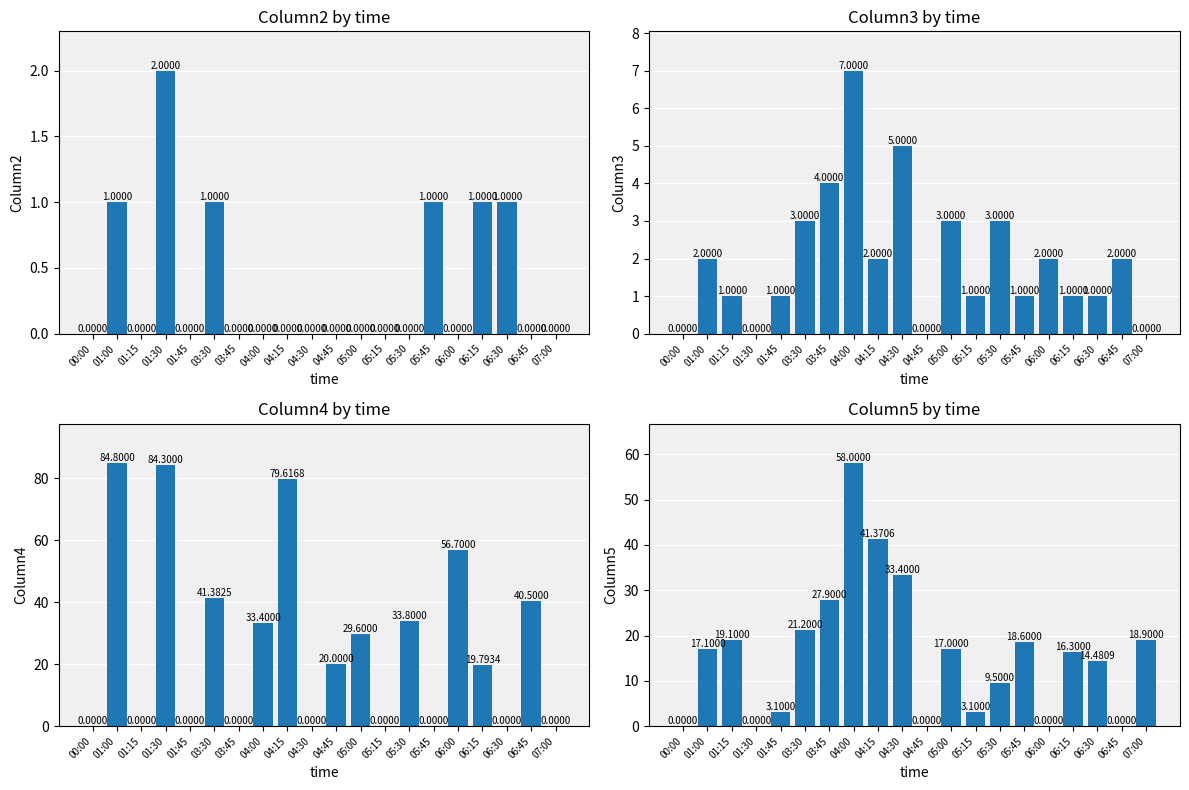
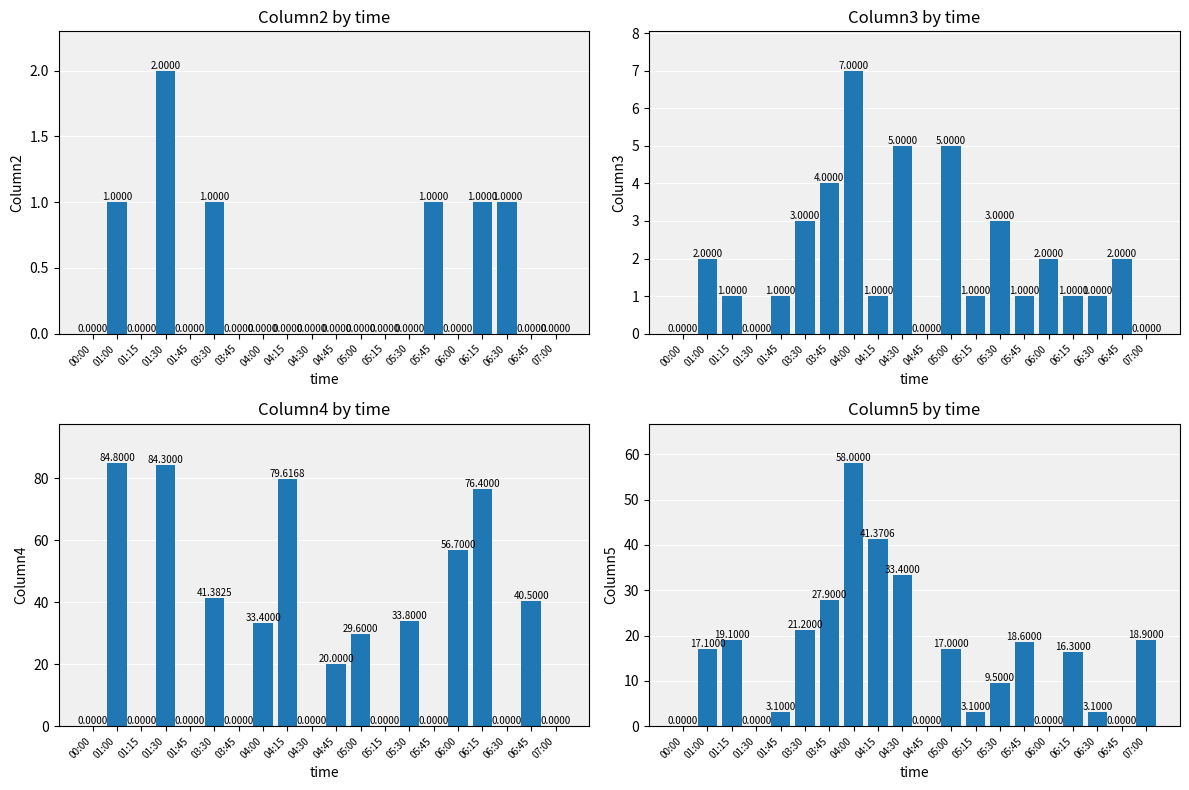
Column3 by time, 04:15: 2.0000 -> 1.0000
Column3 by time, 05:00: 3.0000 -> 5.0000
Column4 by time, 06:15: 19.7934 -> 76.4000
Column5 by time, 06:30: 14.4809 -> 3.1000
